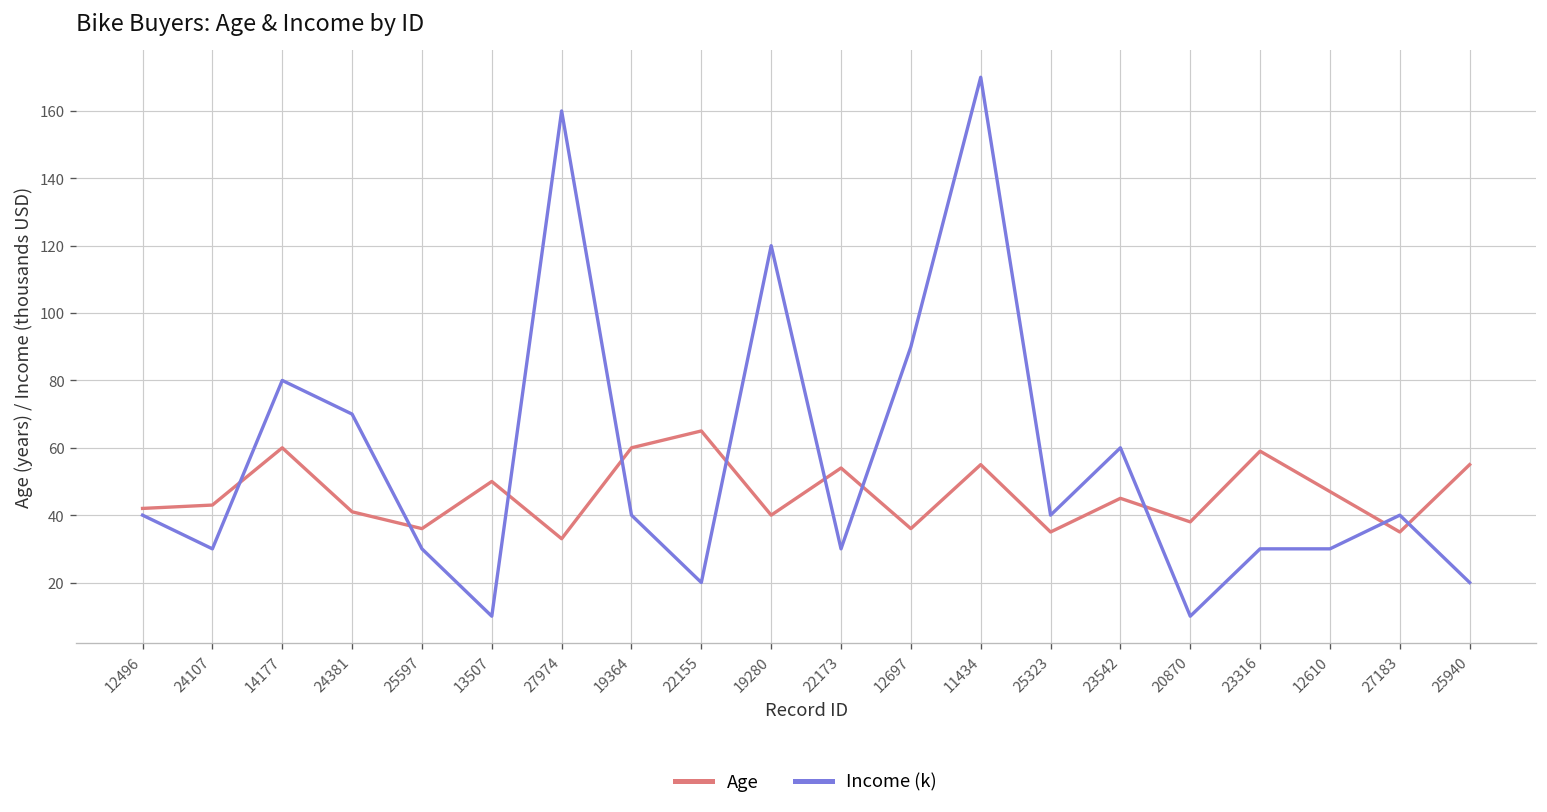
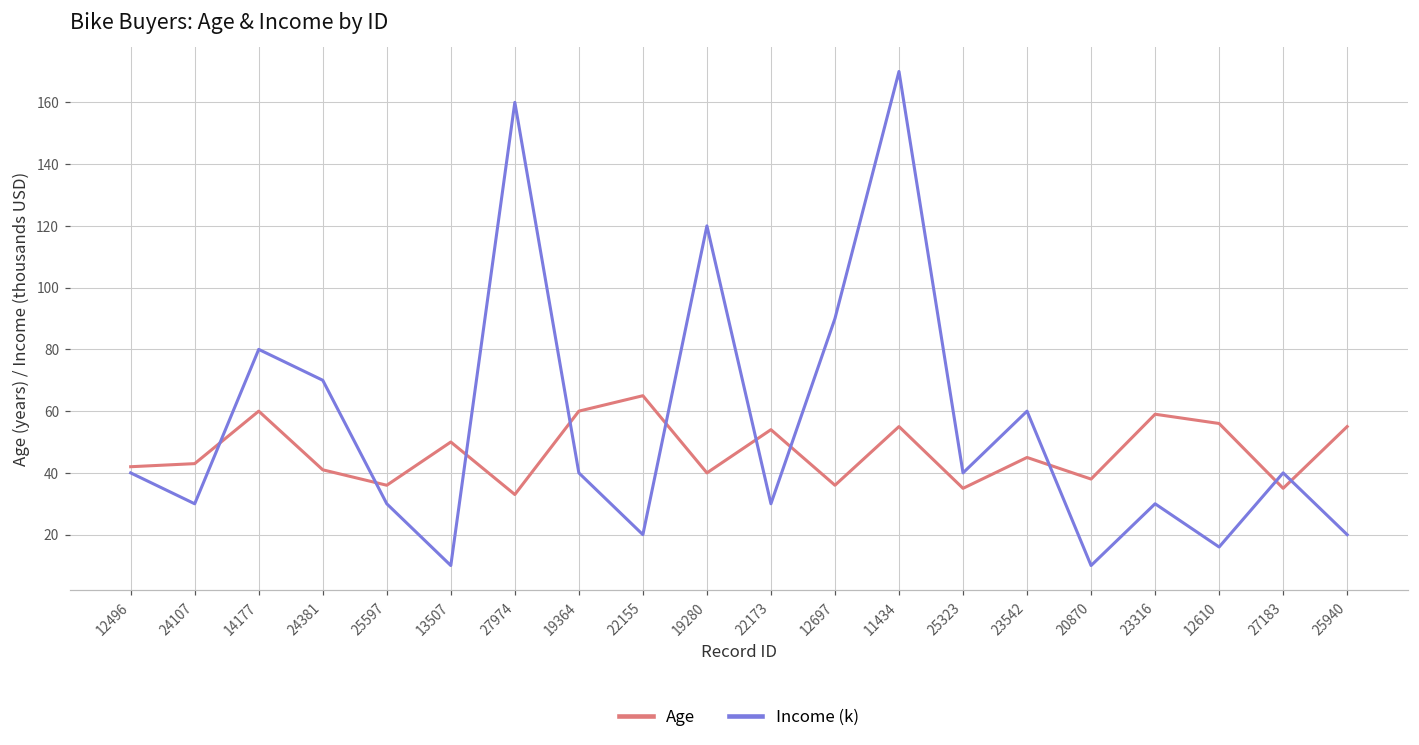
Age, 12610: 47 -> 56
Income (k), 12610: 30 -> 16
